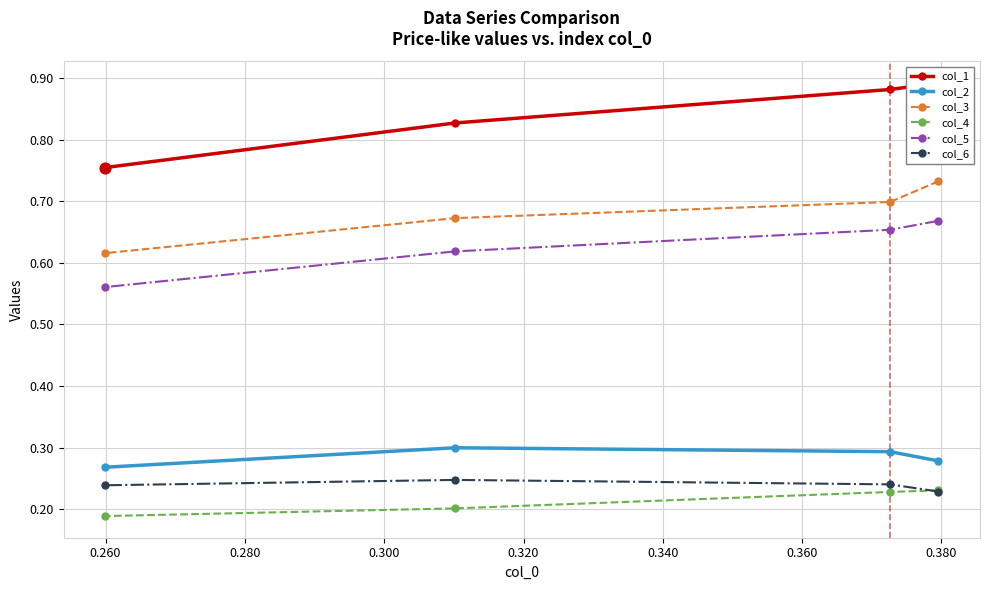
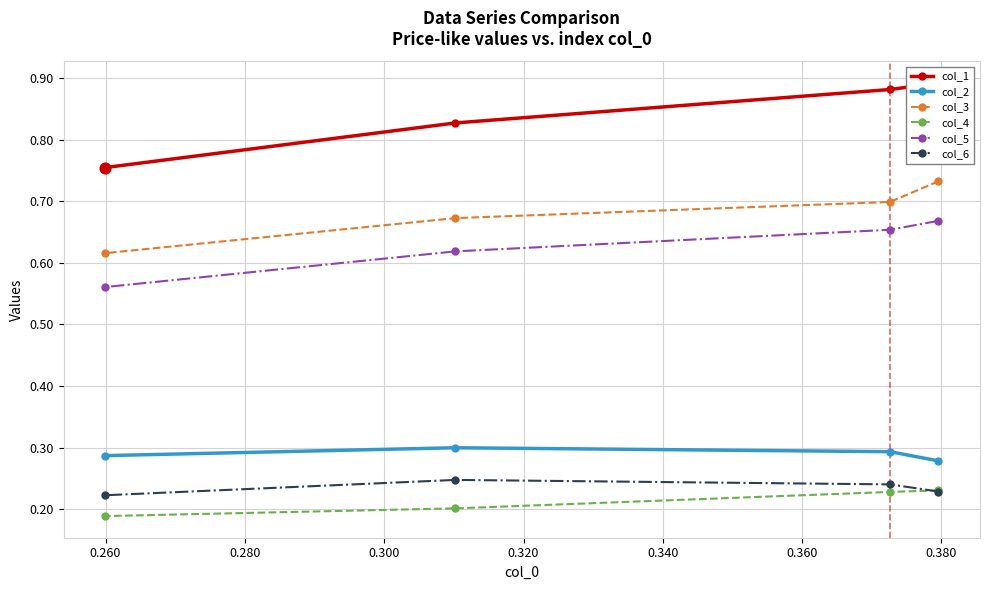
col_2, 0.260: 0.27 -> 0.29
col_6, 0.260: 0.24 -> 0.22
